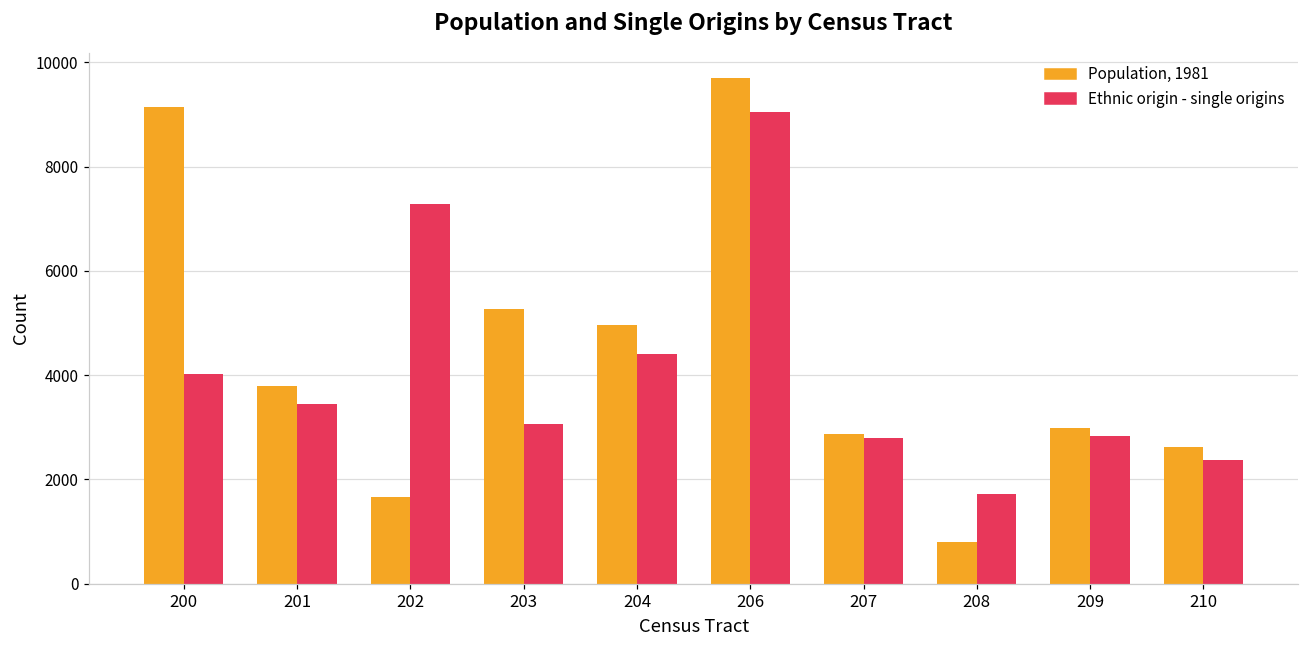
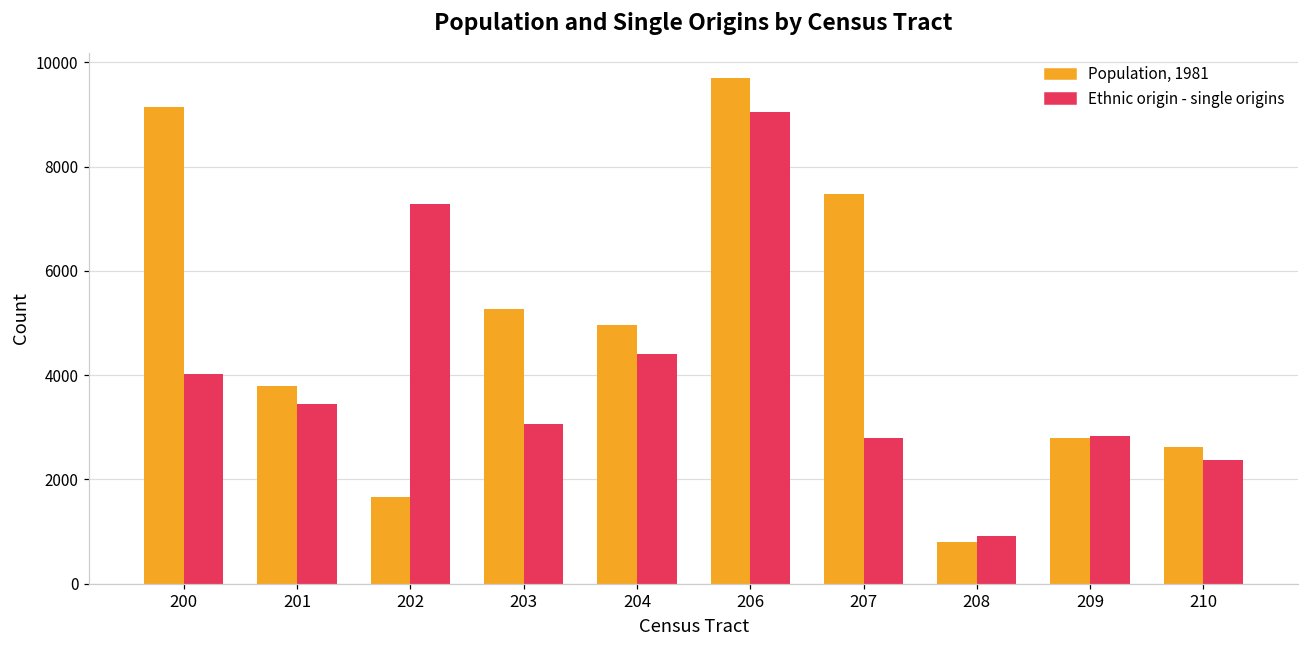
Population, 1981, 207: 2900 -> 7500
Ethnic origin - single origins, 208: 1700 -> 900
Population, 1981, 209: 3000 -> 2800
